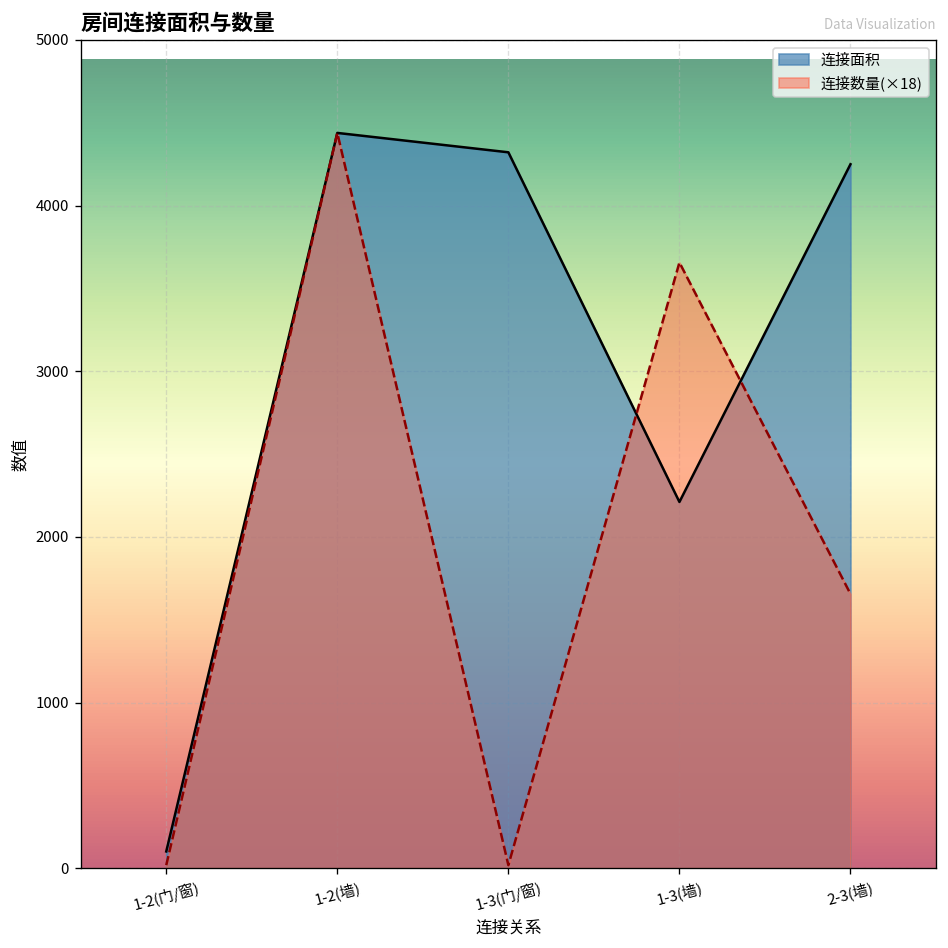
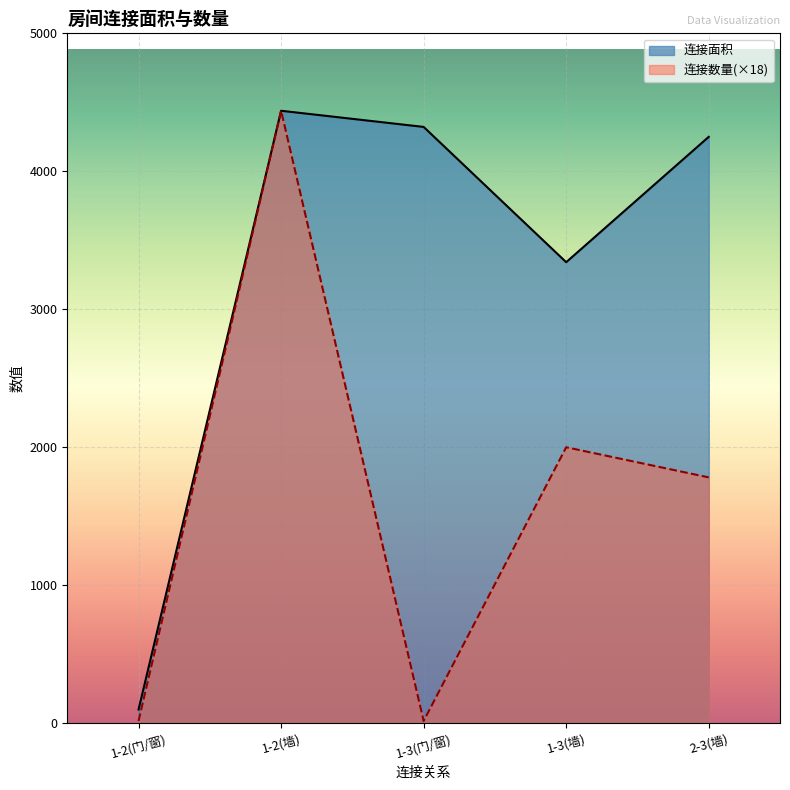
连接面积, 1-3(墙): 2210 -> 3340
连接数量(×18), 1-3(墙): 3660 -> 2000
连接数量(×18), 2-3(墙): 1660 -> 1780
